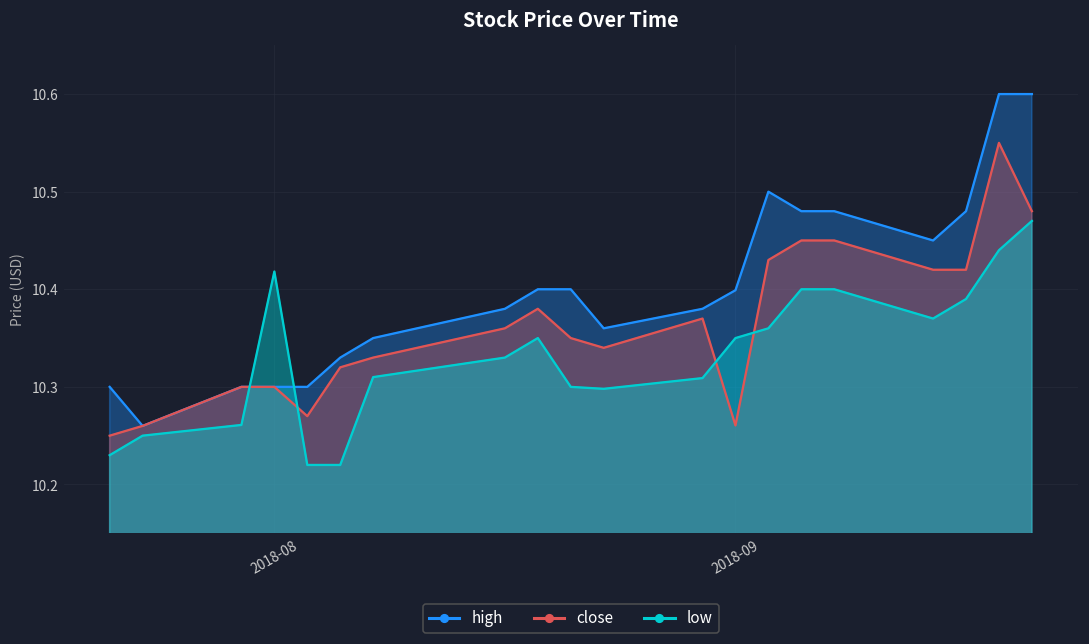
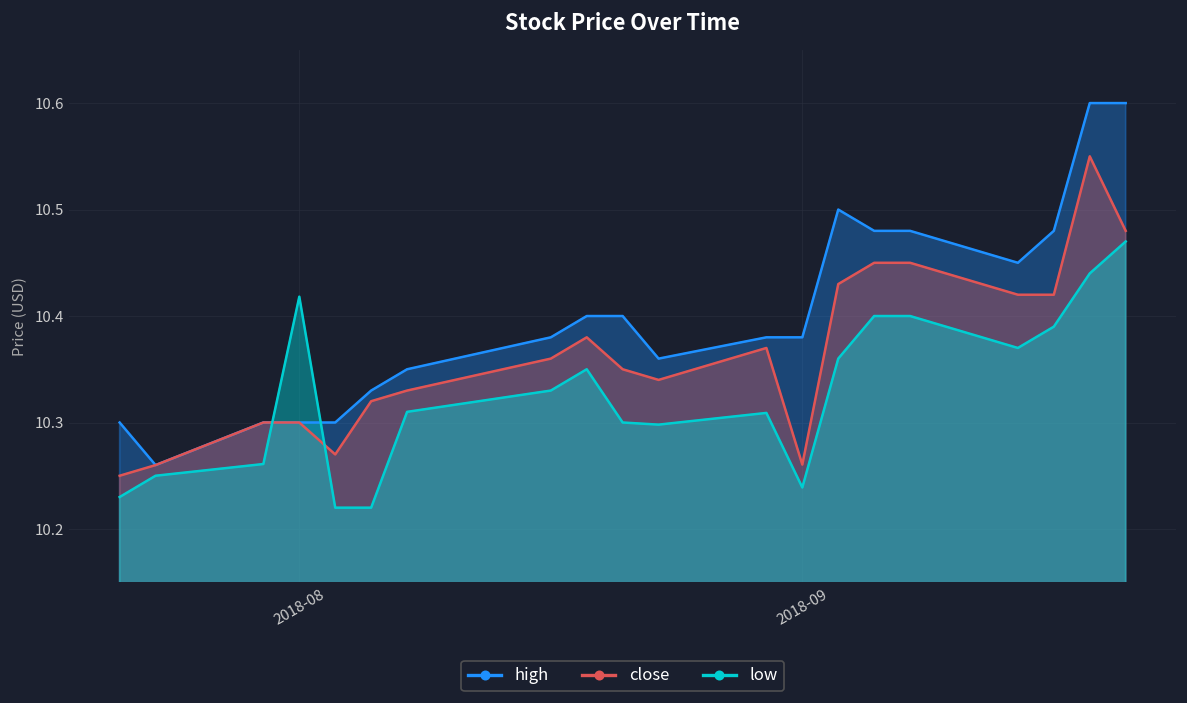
high, 2018-09: 10.40 -> 10.38
low, 2018-09: 10.35 -> 10.24
